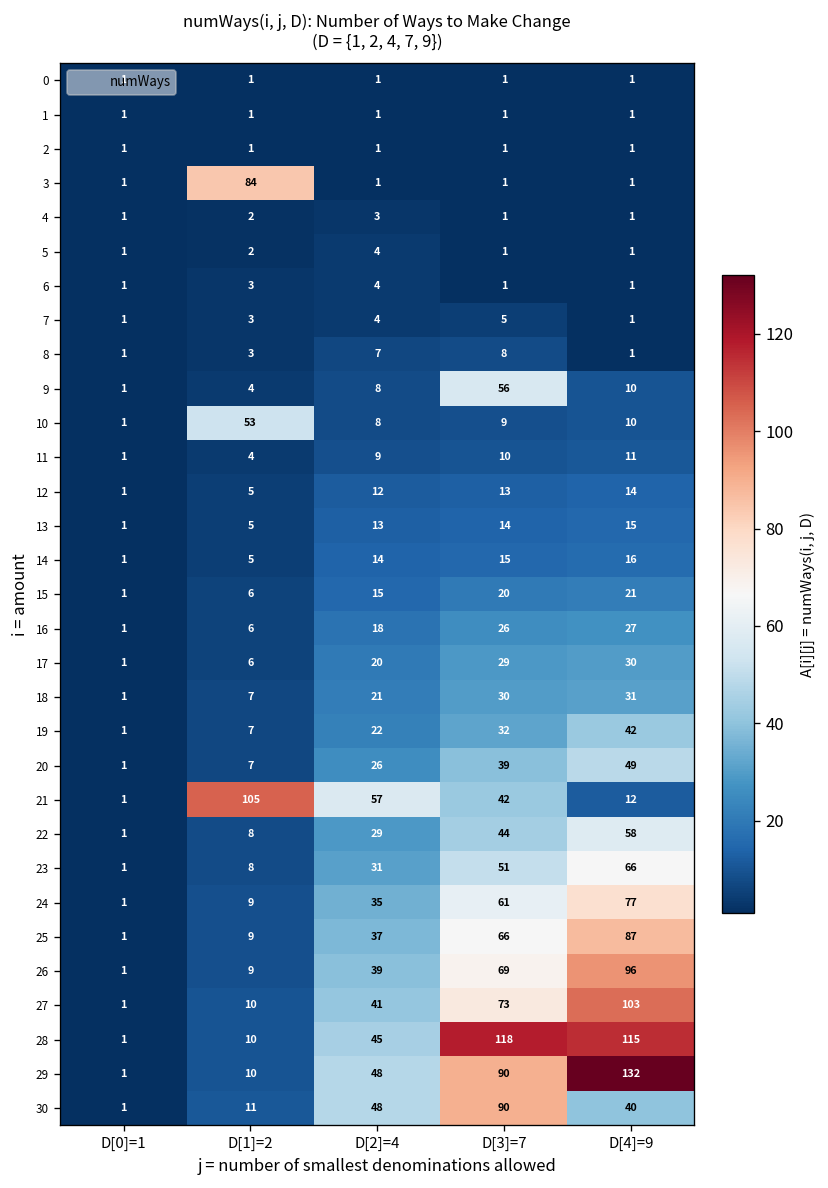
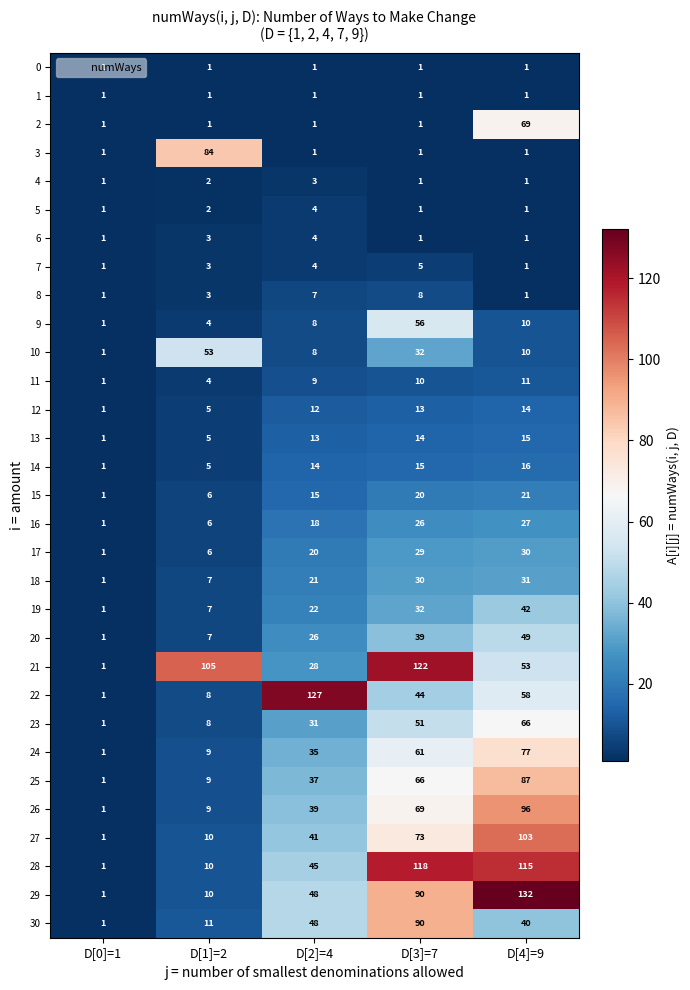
2, D[4]=9: 1 -> 69
10, D[3]=7: 9 -> 32
21, D[2]=4: 57 -> 28
21, D[3]=7: 42 -> 122
21, D[4]=9: 12 -> 53
22, D[2]=4: 29 -> 127
